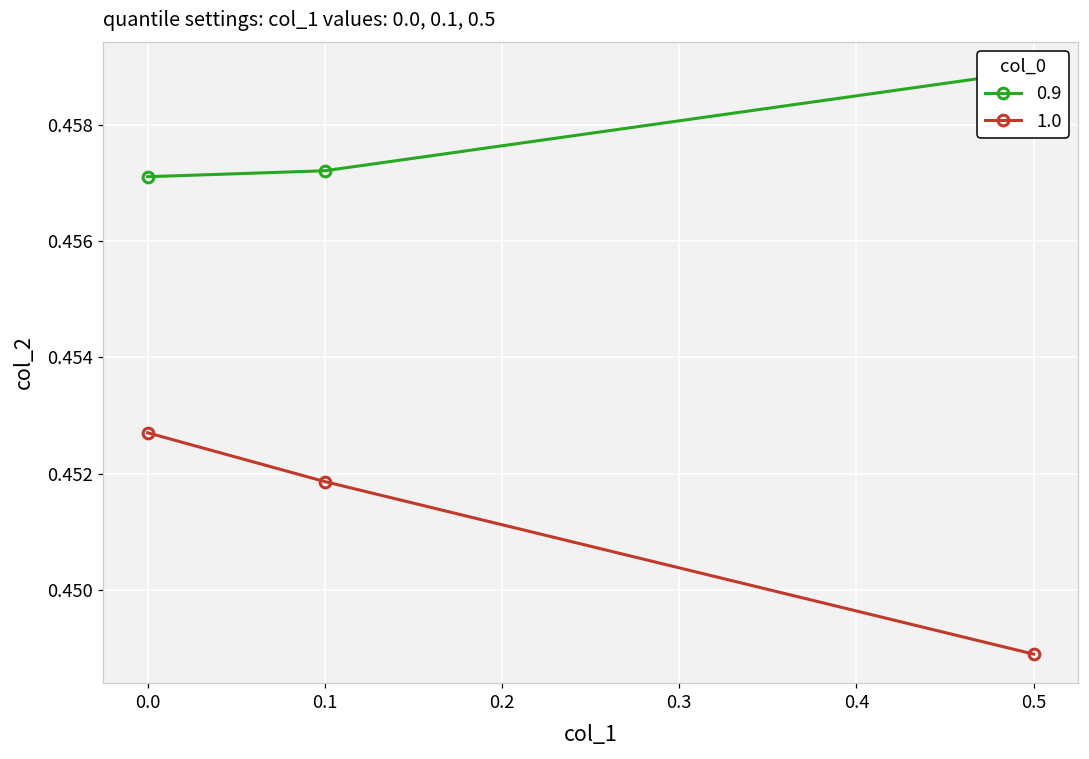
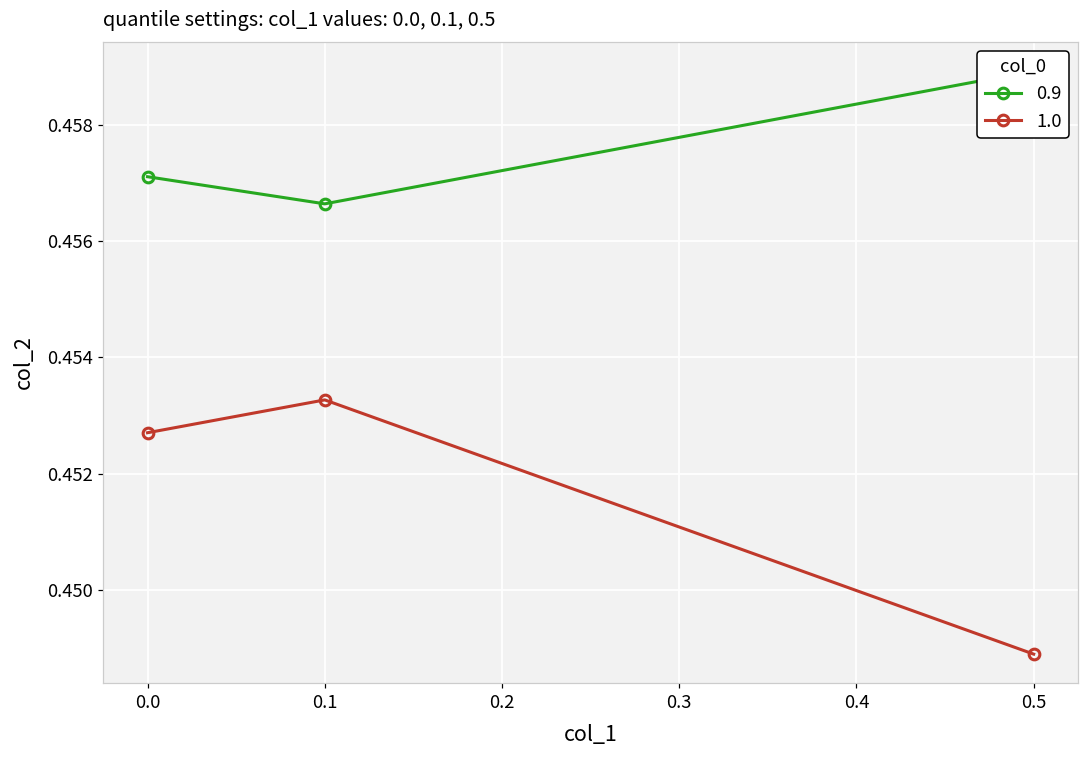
0.9, 0.1: 0.4572 -> 0.4566
1.0, 0.1: 0.4519 -> 0.4533
